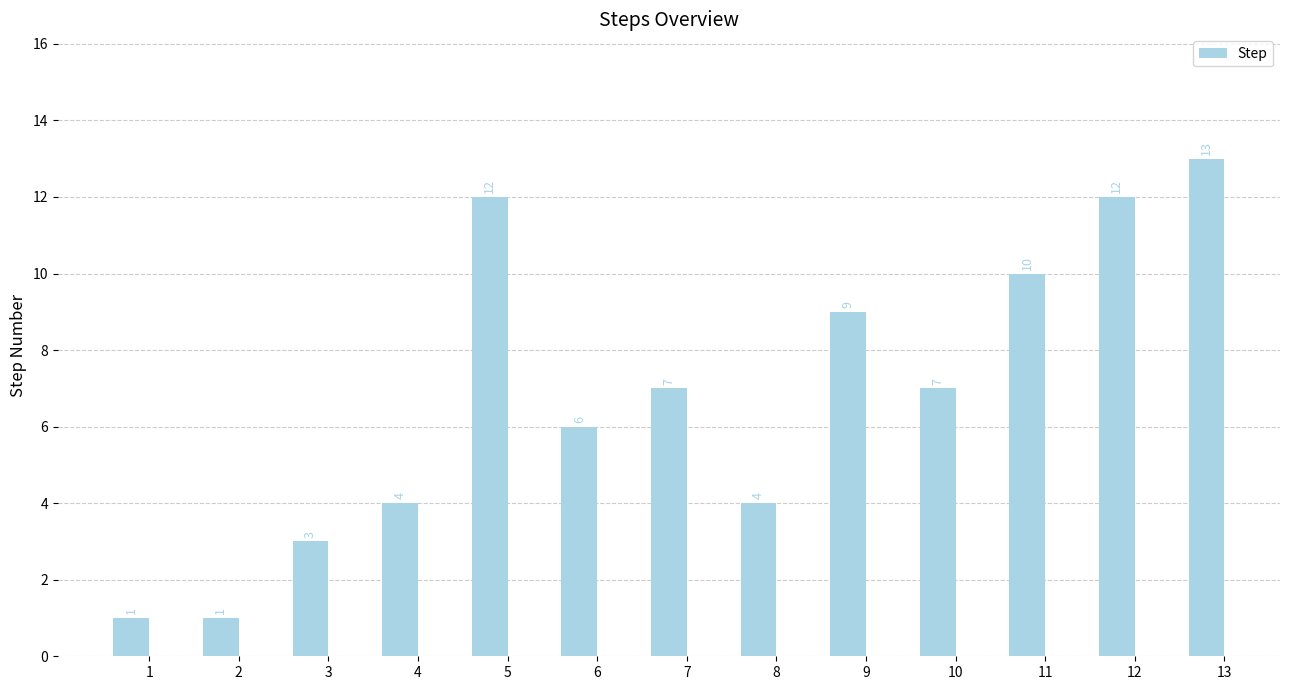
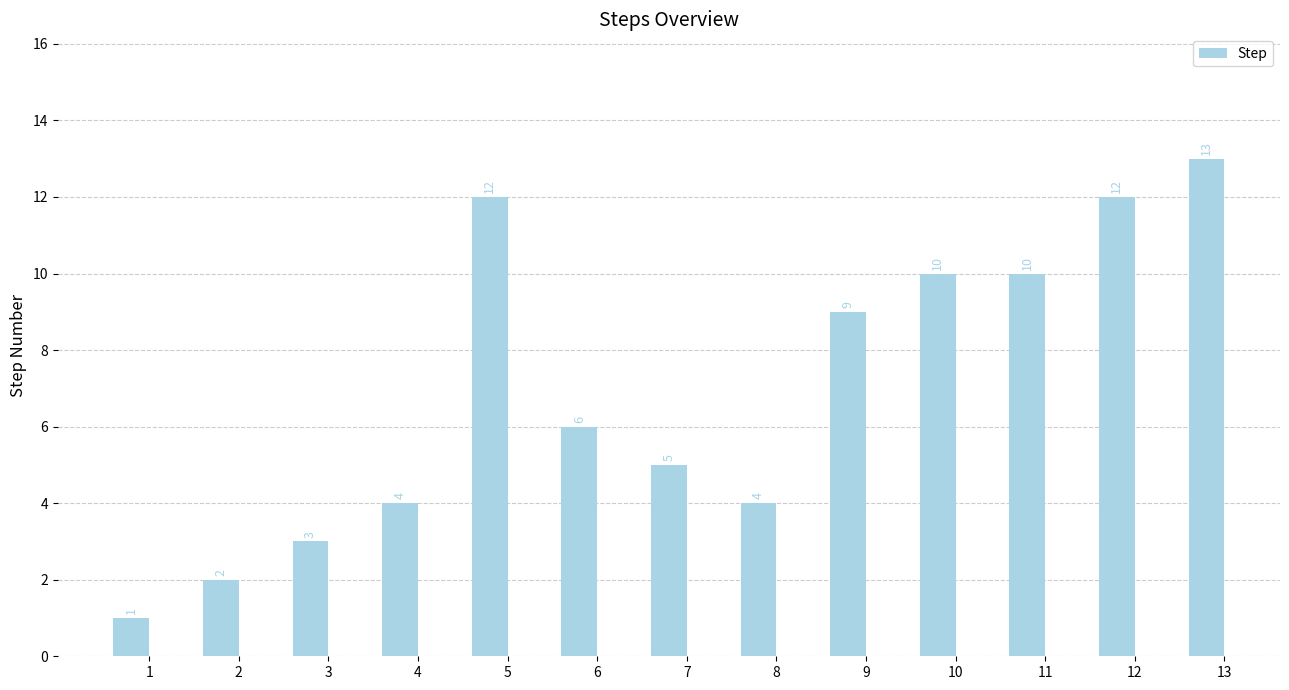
2: 1 -> 2
7: 7 -> 5
10: 7 -> 10
